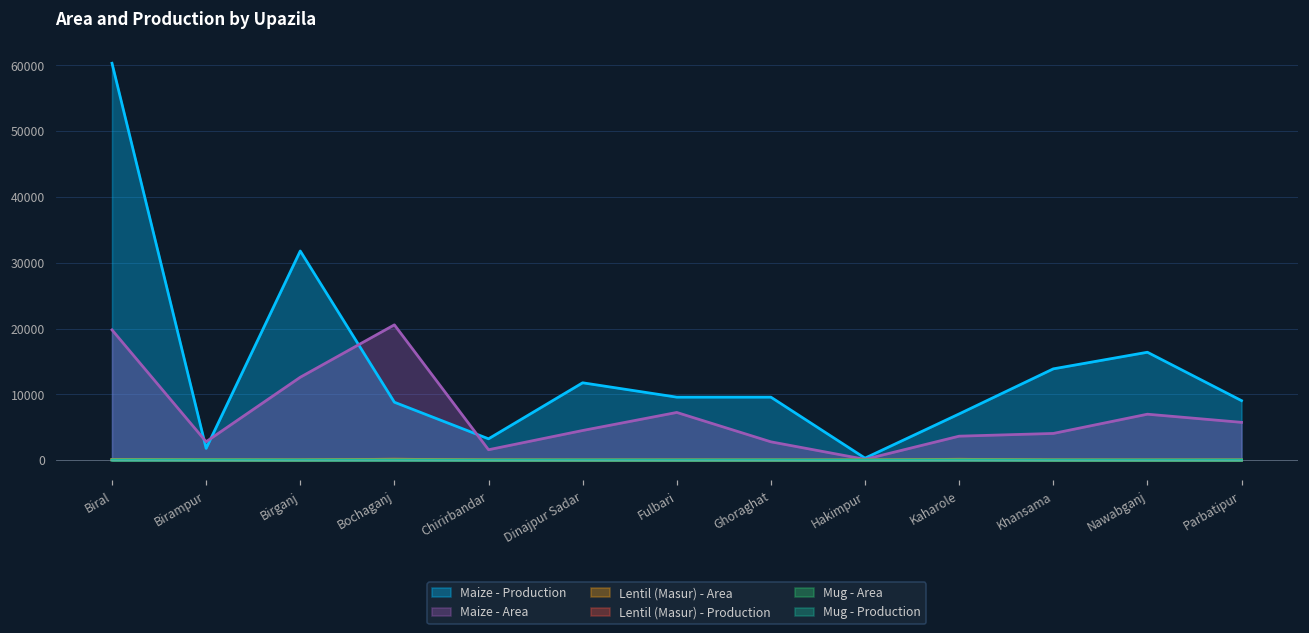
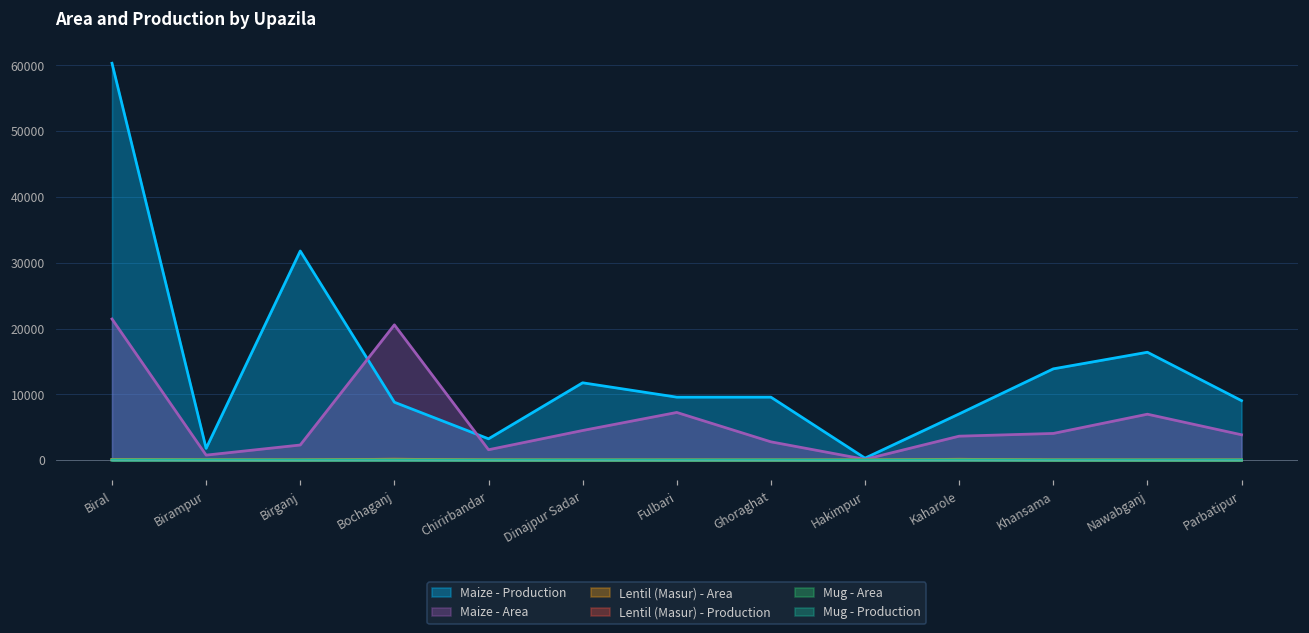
Maize - Area, Biral: 20000 -> 21000
Maize - Area, Birampur: 3000 -> 1000
Maize - Area, Birganj: 13000 -> 2000
Maize - Area, Parbatipur: 6000 -> 4000
